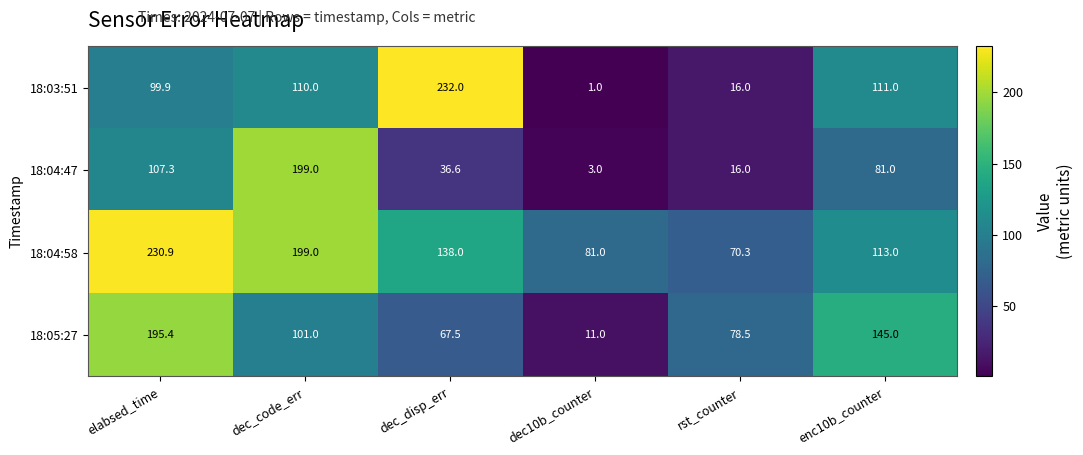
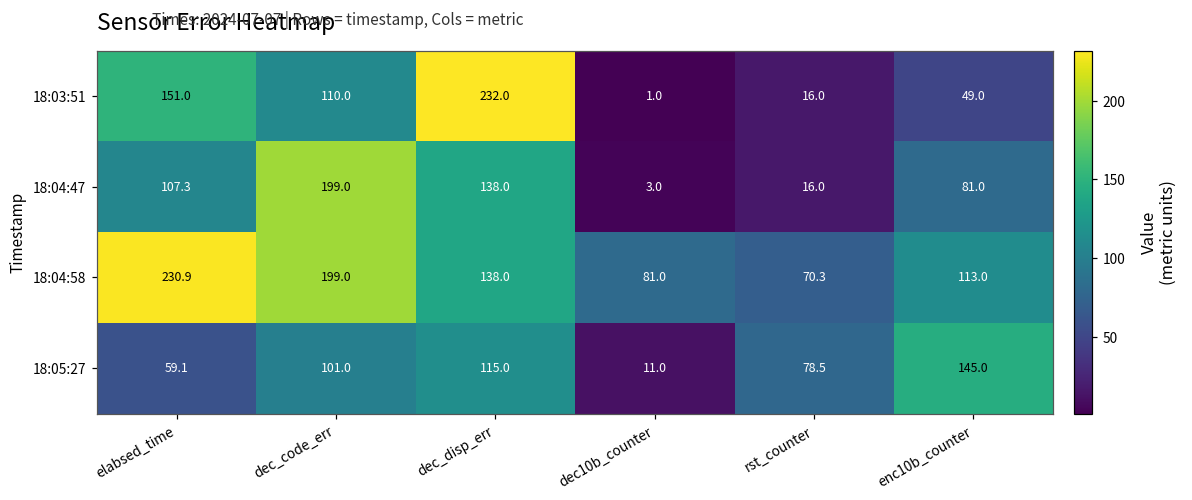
18:03:51, elabsed_time: 99.9 -> 151.0
18:03:51, enc10b_counter: 111.0 -> 49.0
18:04:47, dec_disp_err: 36.6 -> 138.0
18:05:27, elabsed_time: 195.4 -> 59.1
18:05:27, dec_disp_err: 67.5 -> 115.0
